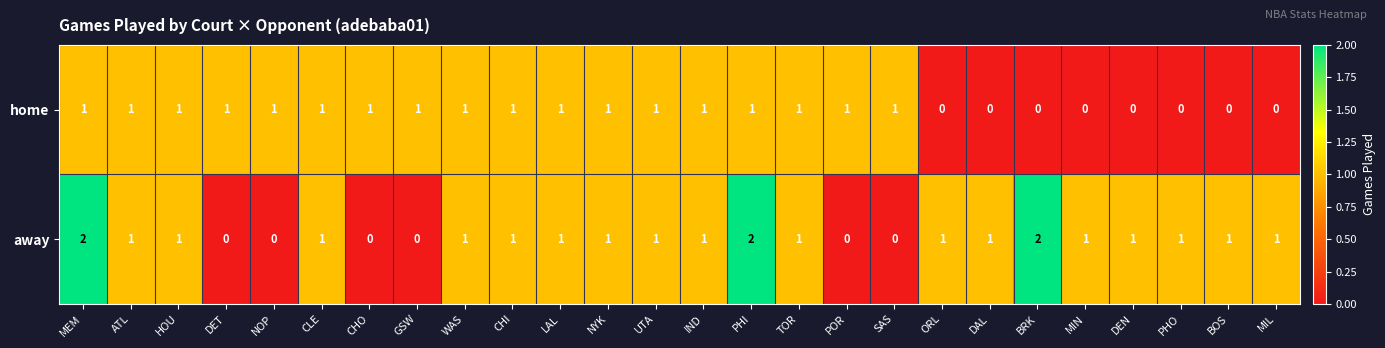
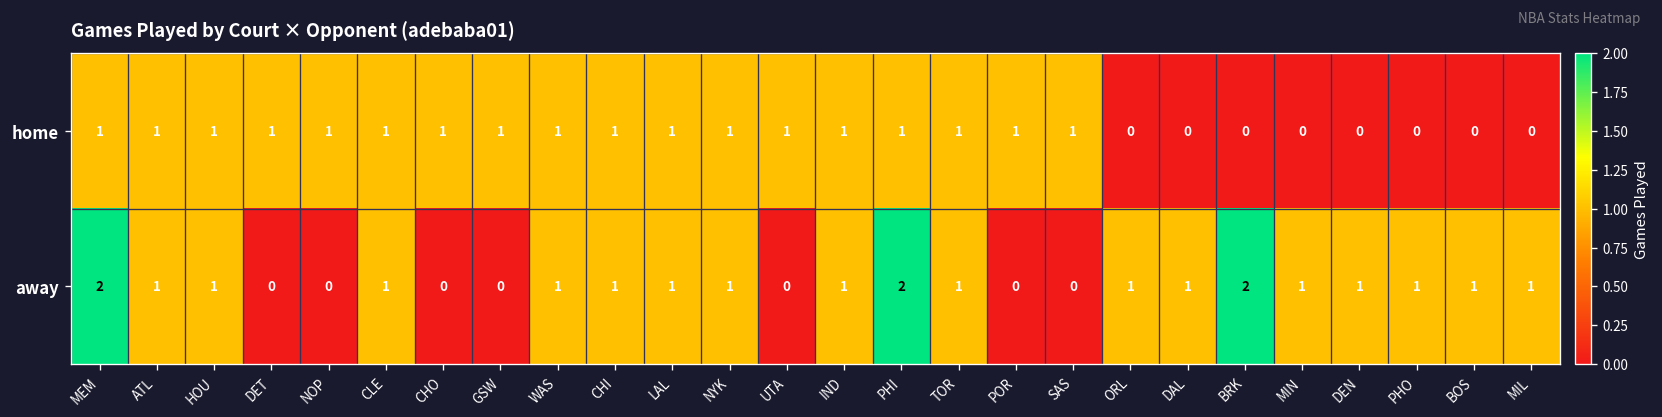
away, UTA: 1 -> 0
